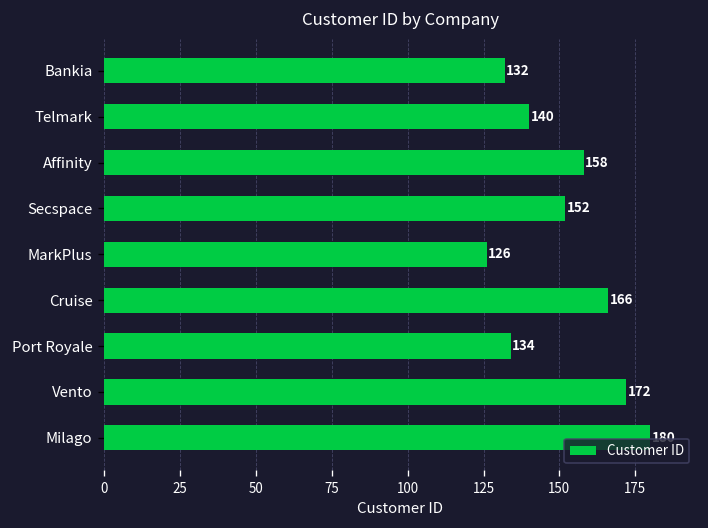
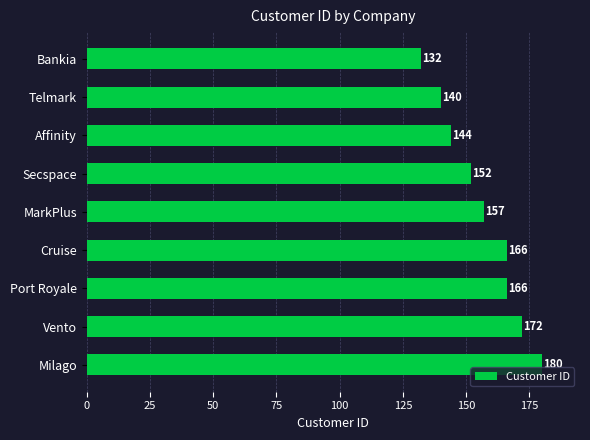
Affinity: 158 -> 144
MarkPlus: 126 -> 157
Port Royale: 134 -> 166
